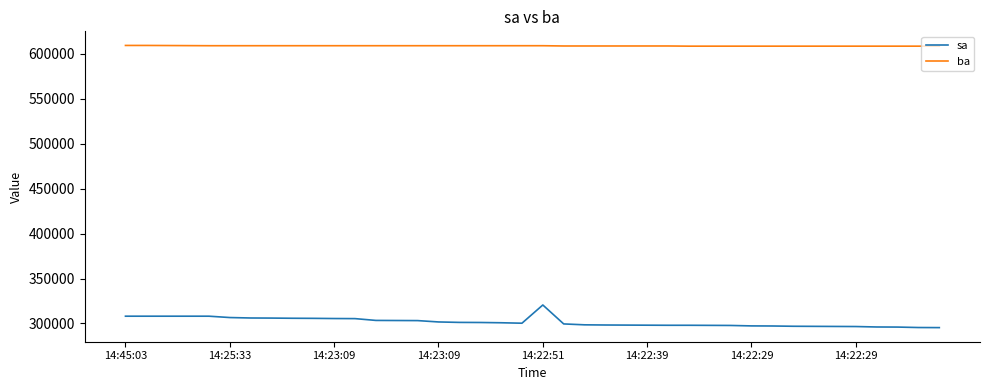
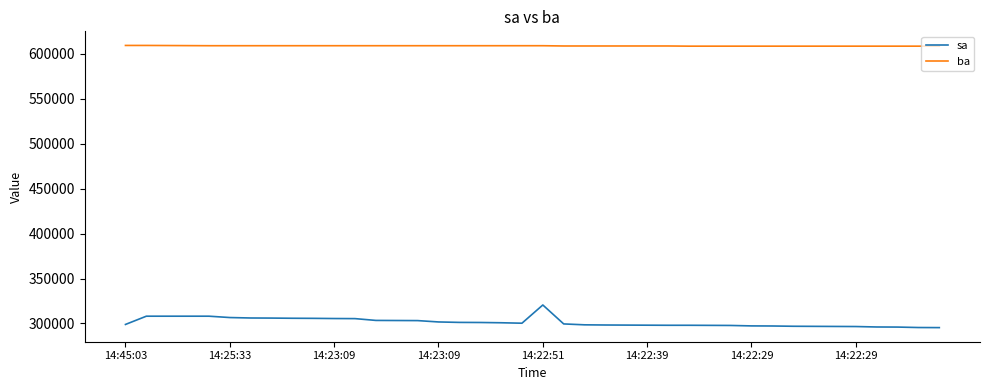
sa, 14:45:03: 310000 -> 300000
